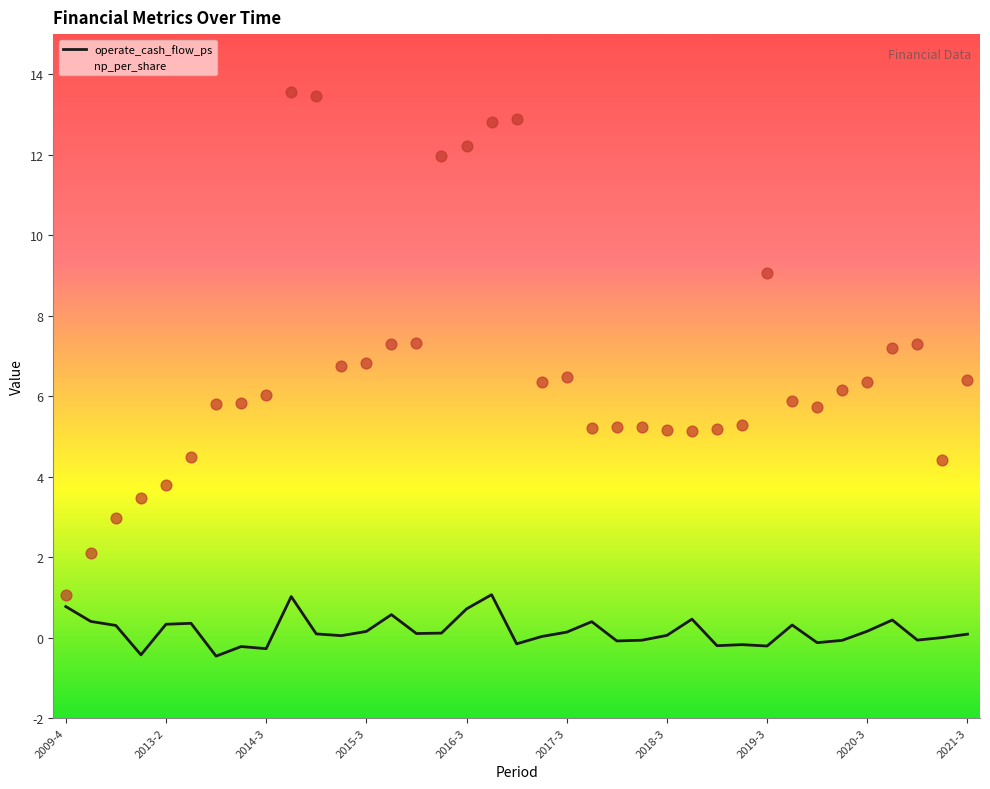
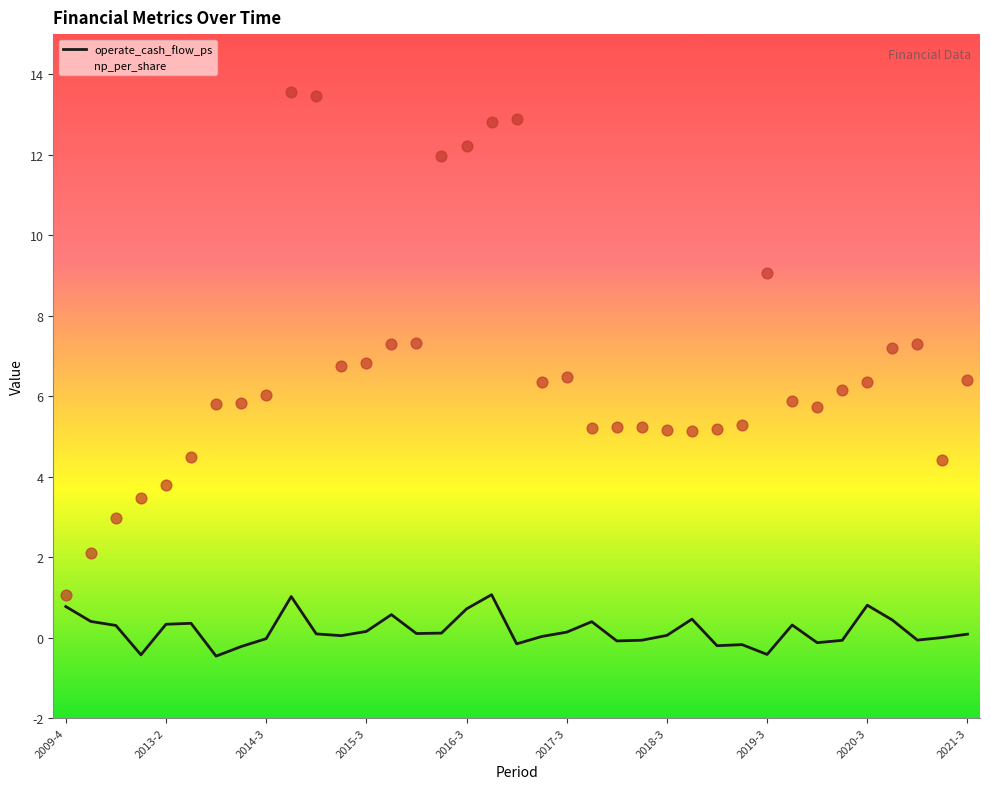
operate_cash_flow_ps, 2014-3: -0.3 -> 0.0
operate_cash_flow_ps, 2019-3: -0.2 -> -0.4
operate_cash_flow_ps, 2020-3: 0.2 -> 0.8
